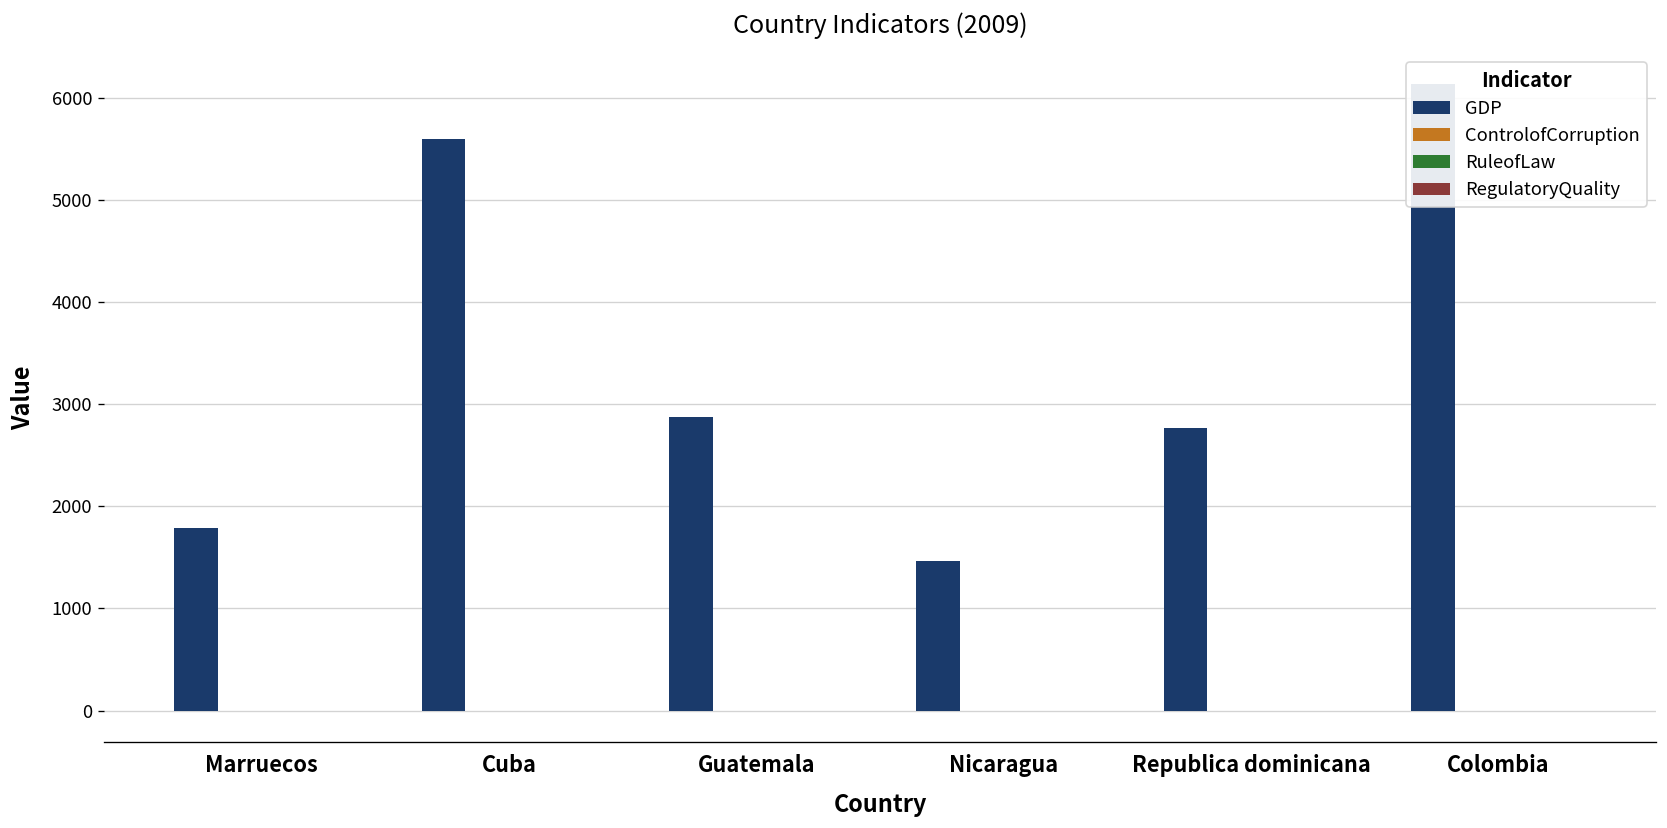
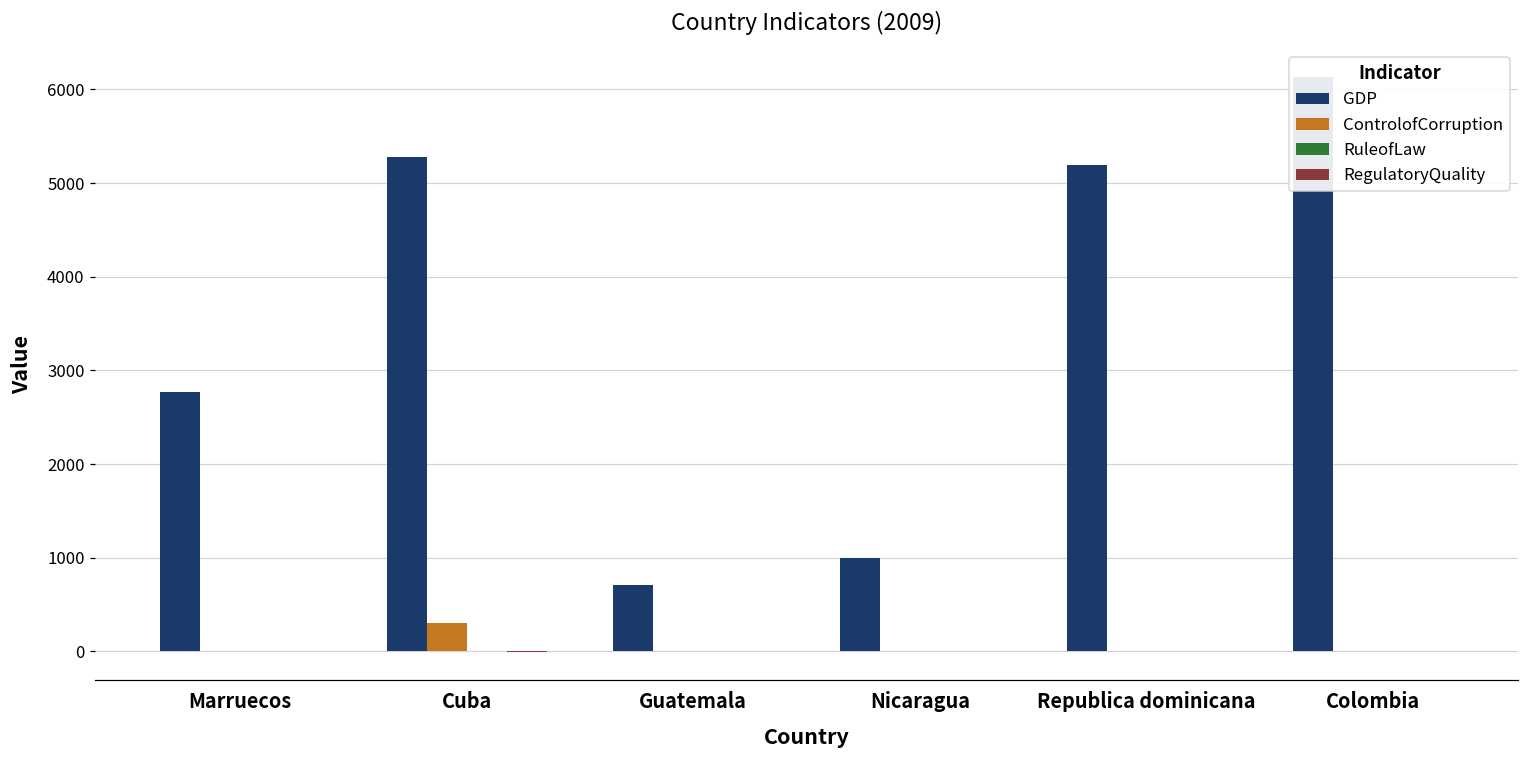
GDP, Marruecos: 1800 -> 2800
GDP, Cuba: 5600 -> 5300
ControlofCorruption, Cuba: 0 -> 300
GDP, Guatemala: 2900 -> 700
GDP, Nicaragua: 1500 -> 1000
GDP, Republica dominicana: 2800 -> 5200
